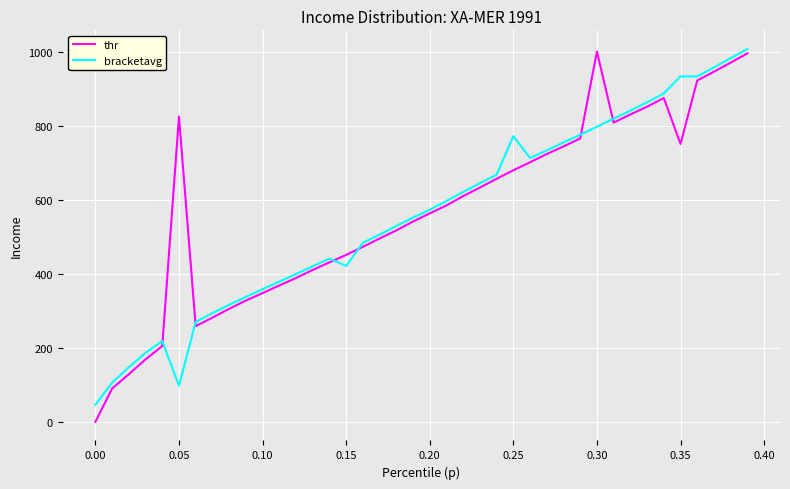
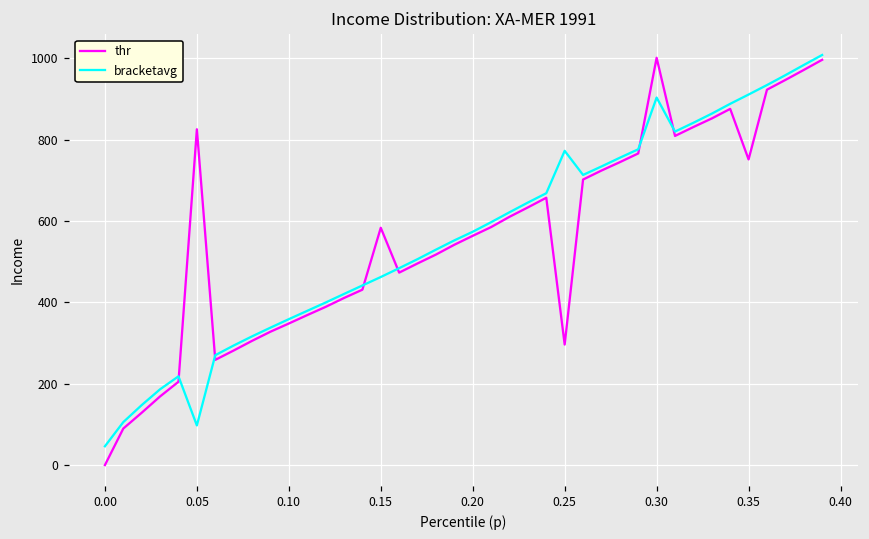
thr, 0.15: 450 -> 580
bracketavg, 0.15: 420 -> 460
thr, 0.25: 680 -> 300
bracketavg, 0.30: 800 -> 900
bracketavg, 0.35: 930 -> 910
